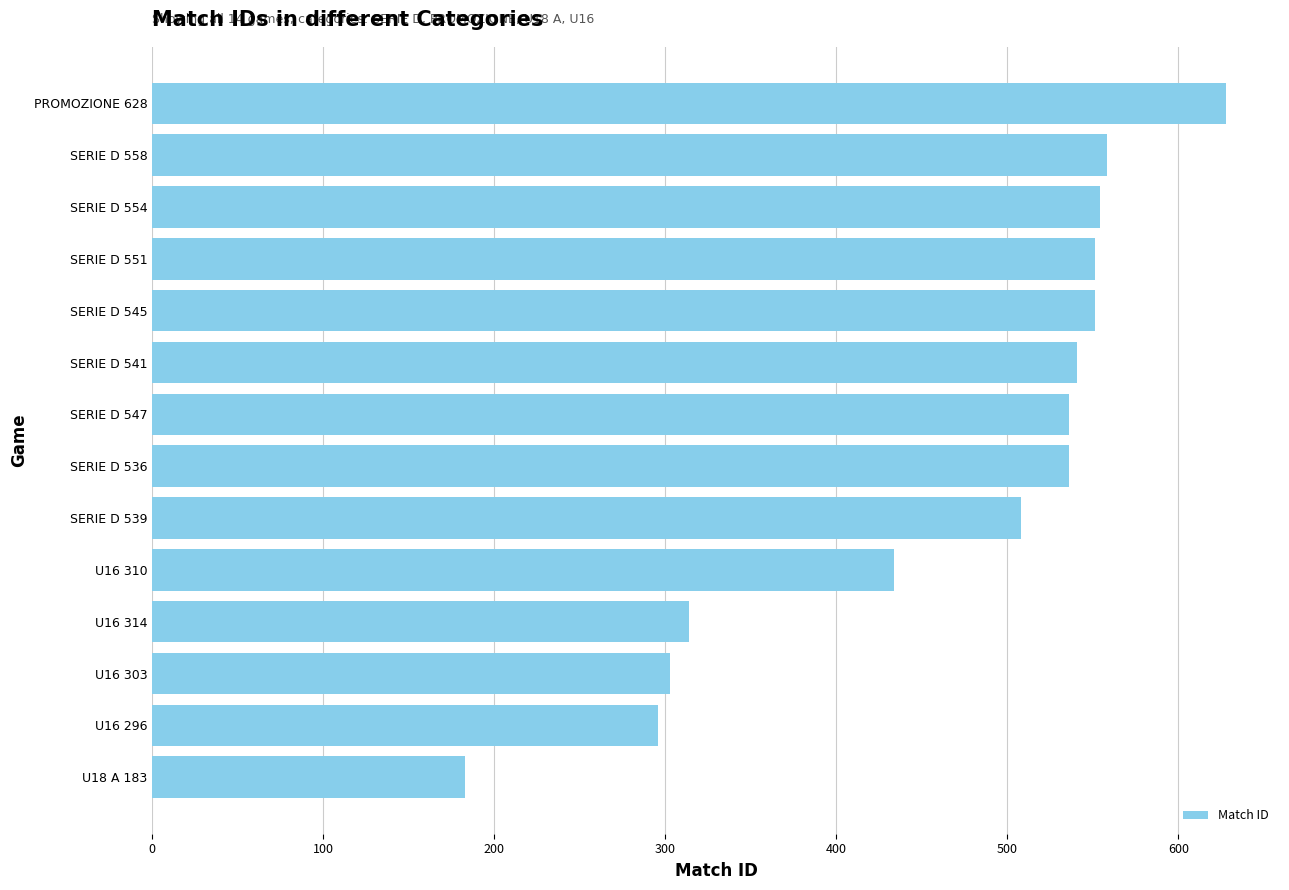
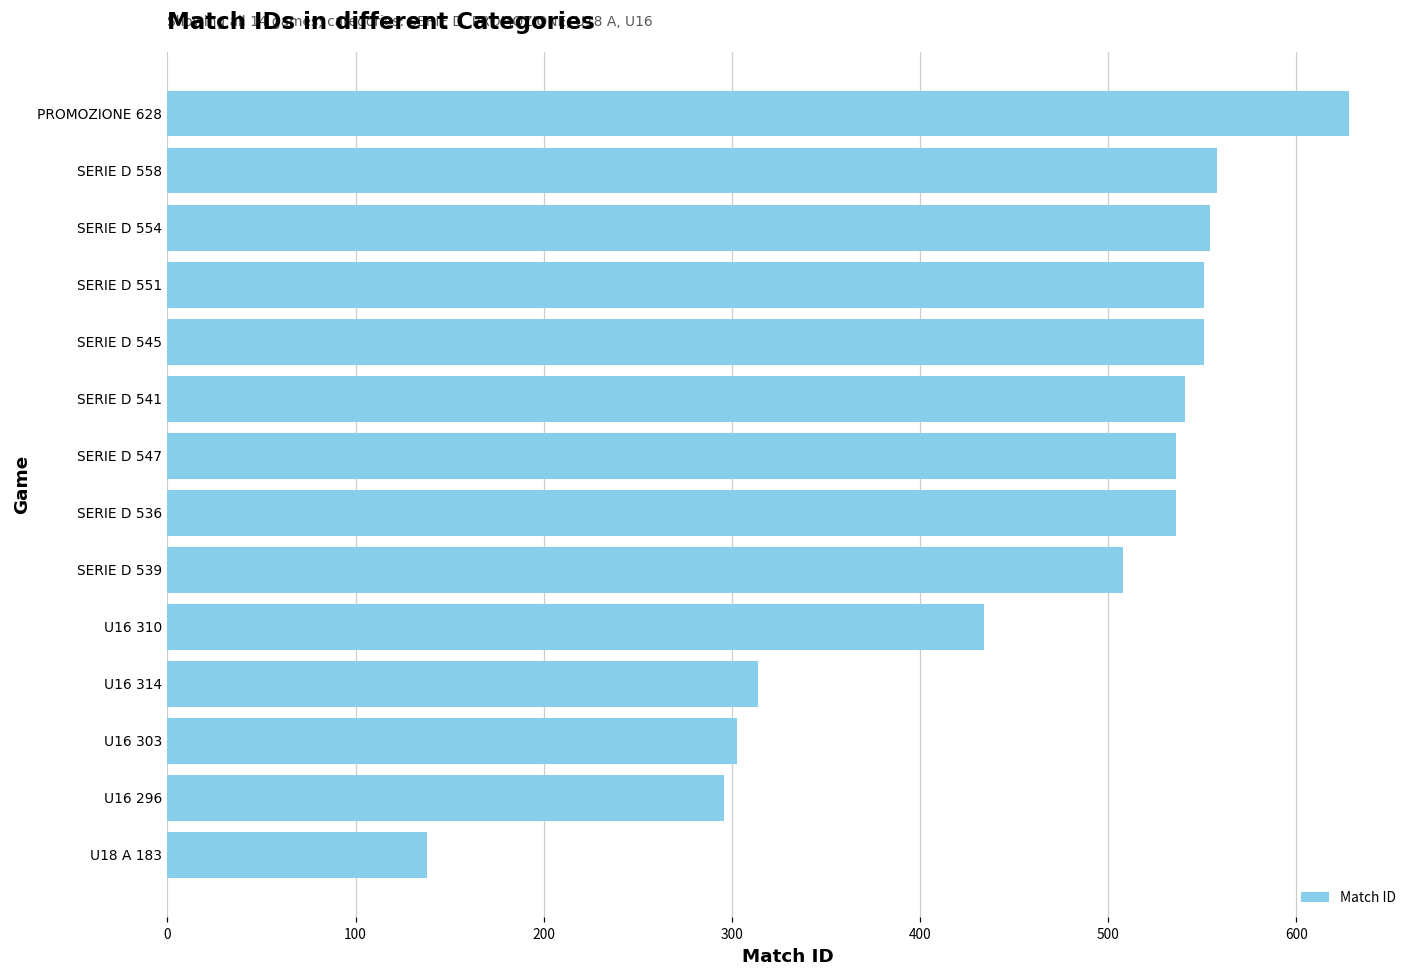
U18 A 183: 183 -> 138
